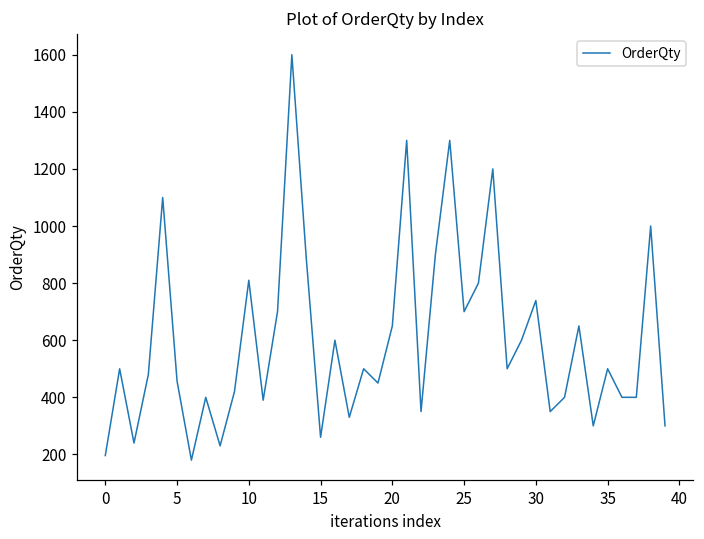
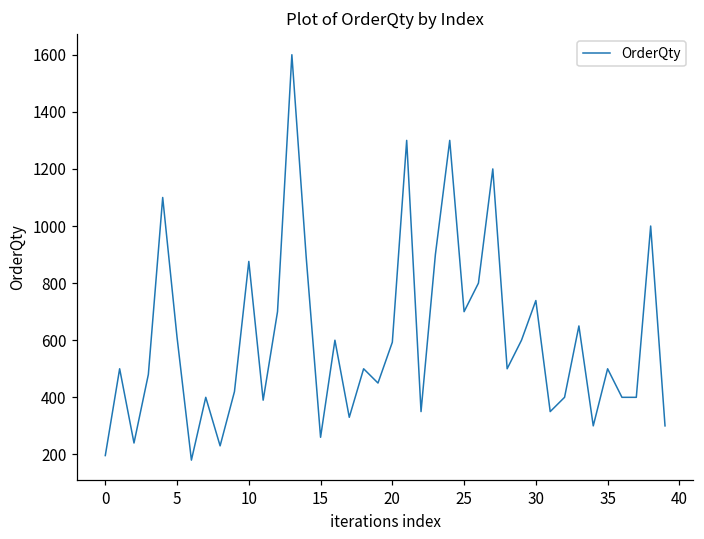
5: 460 -> 610
10: 810 -> 880
20: 650 -> 590
